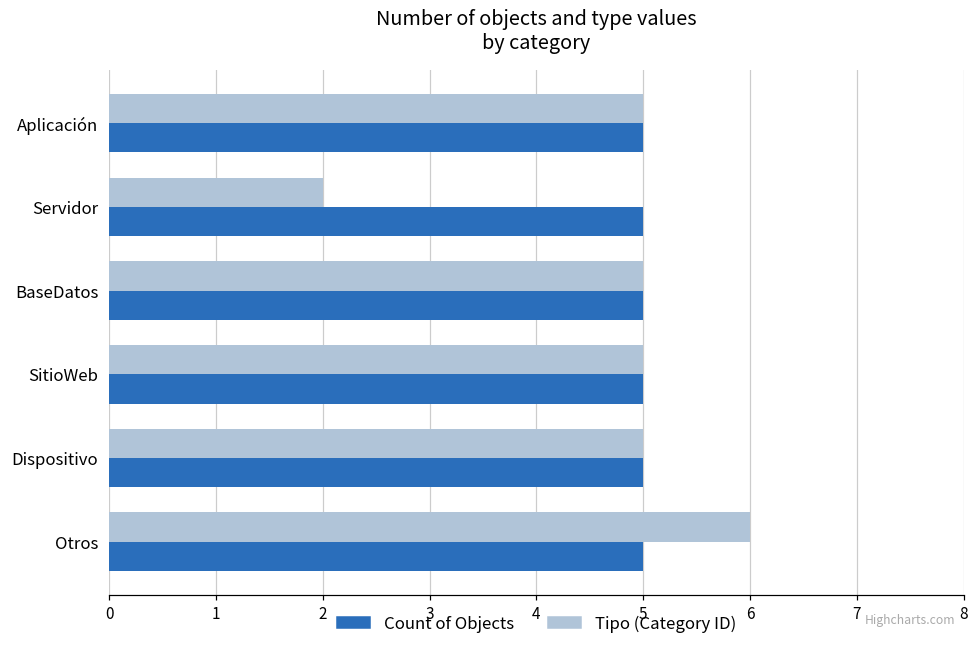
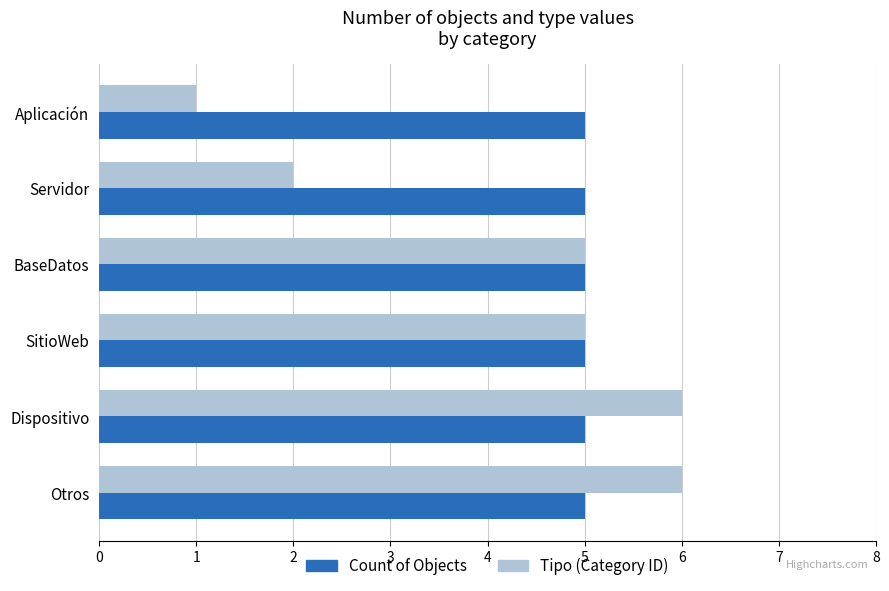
Tipo (Category ID), Aplicación: 5 -> 1
Tipo (Category ID), Dispositivo: 5 -> 6
